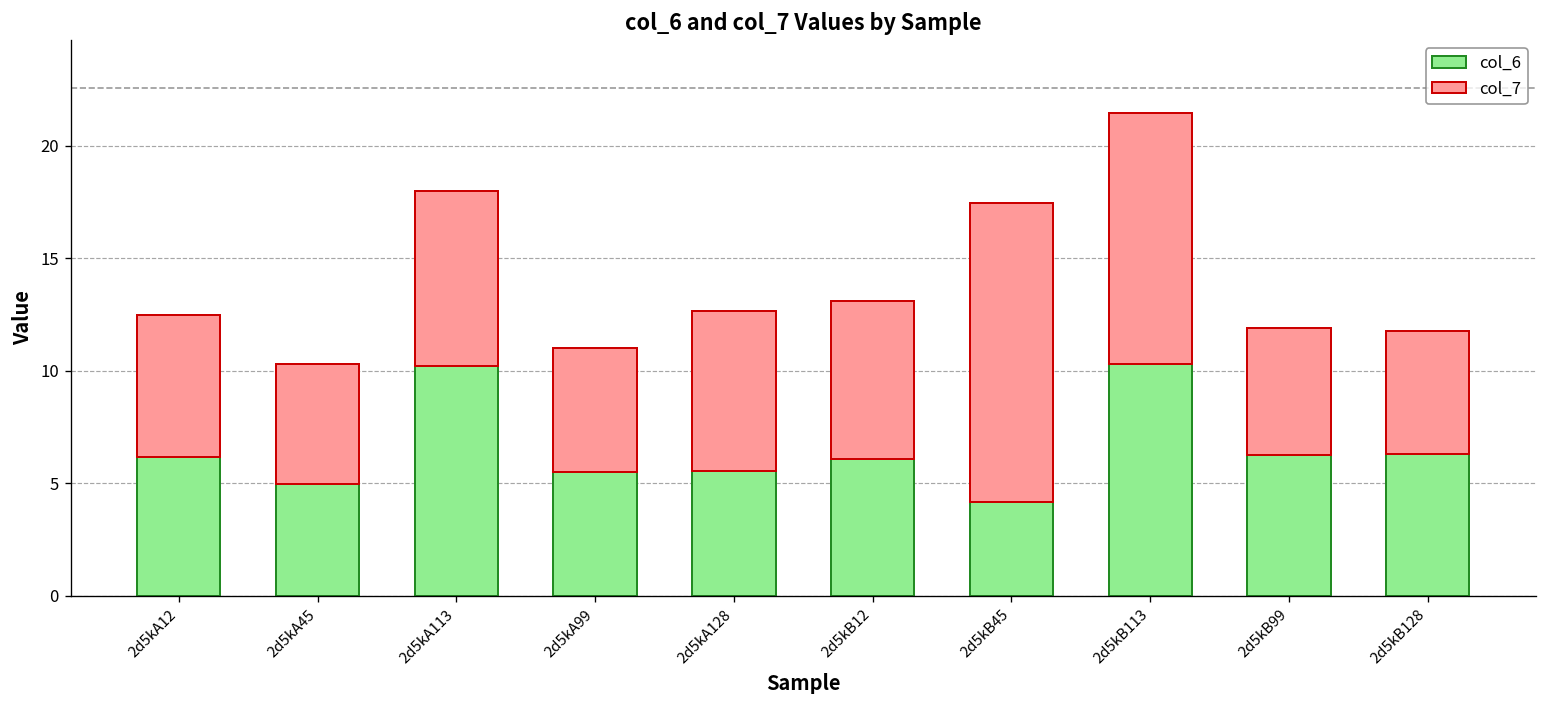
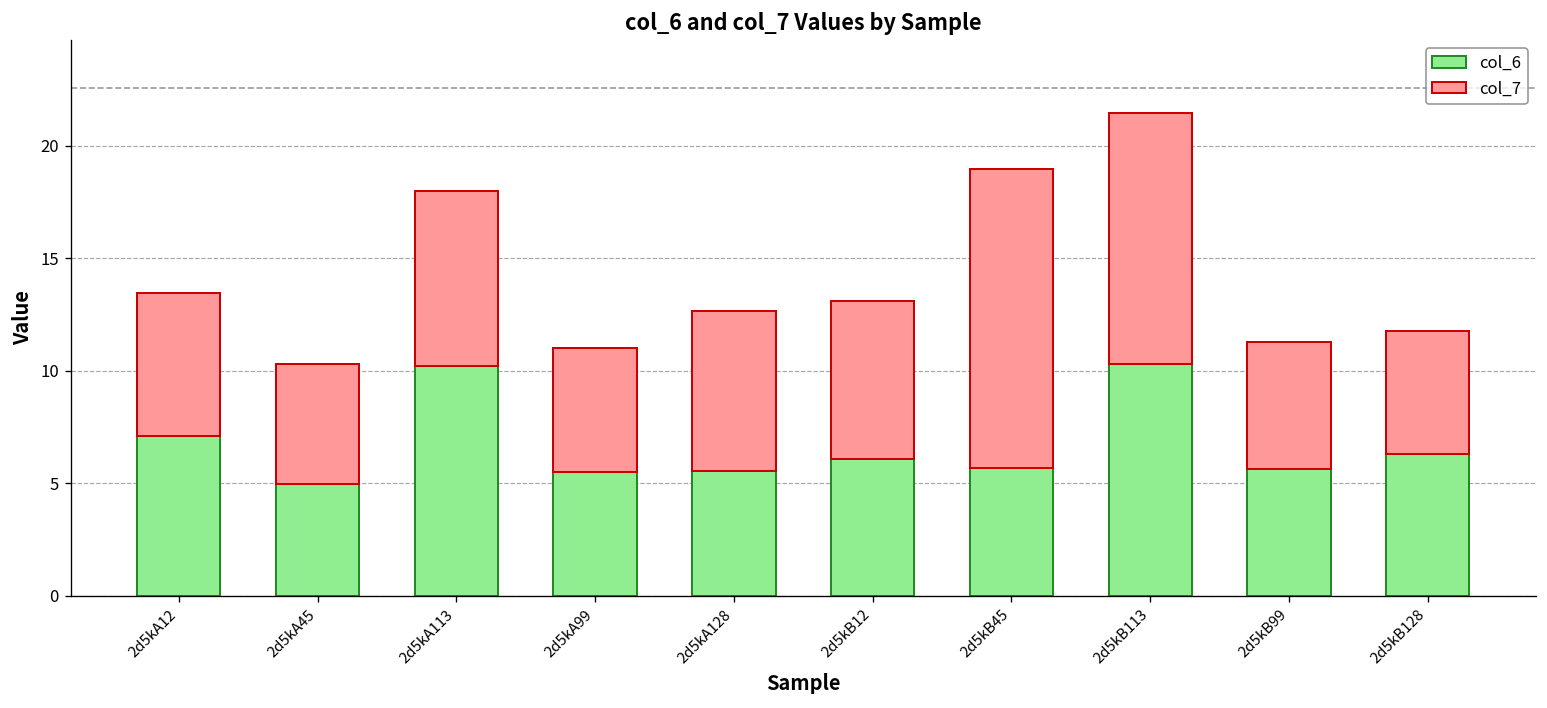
col_6, 2d5kA12: 6.2 -> 7.1
col_6, 2d5kB45: 4.2 -> 5.7
col_6, 2d5kB99: 6.3 -> 5.6
